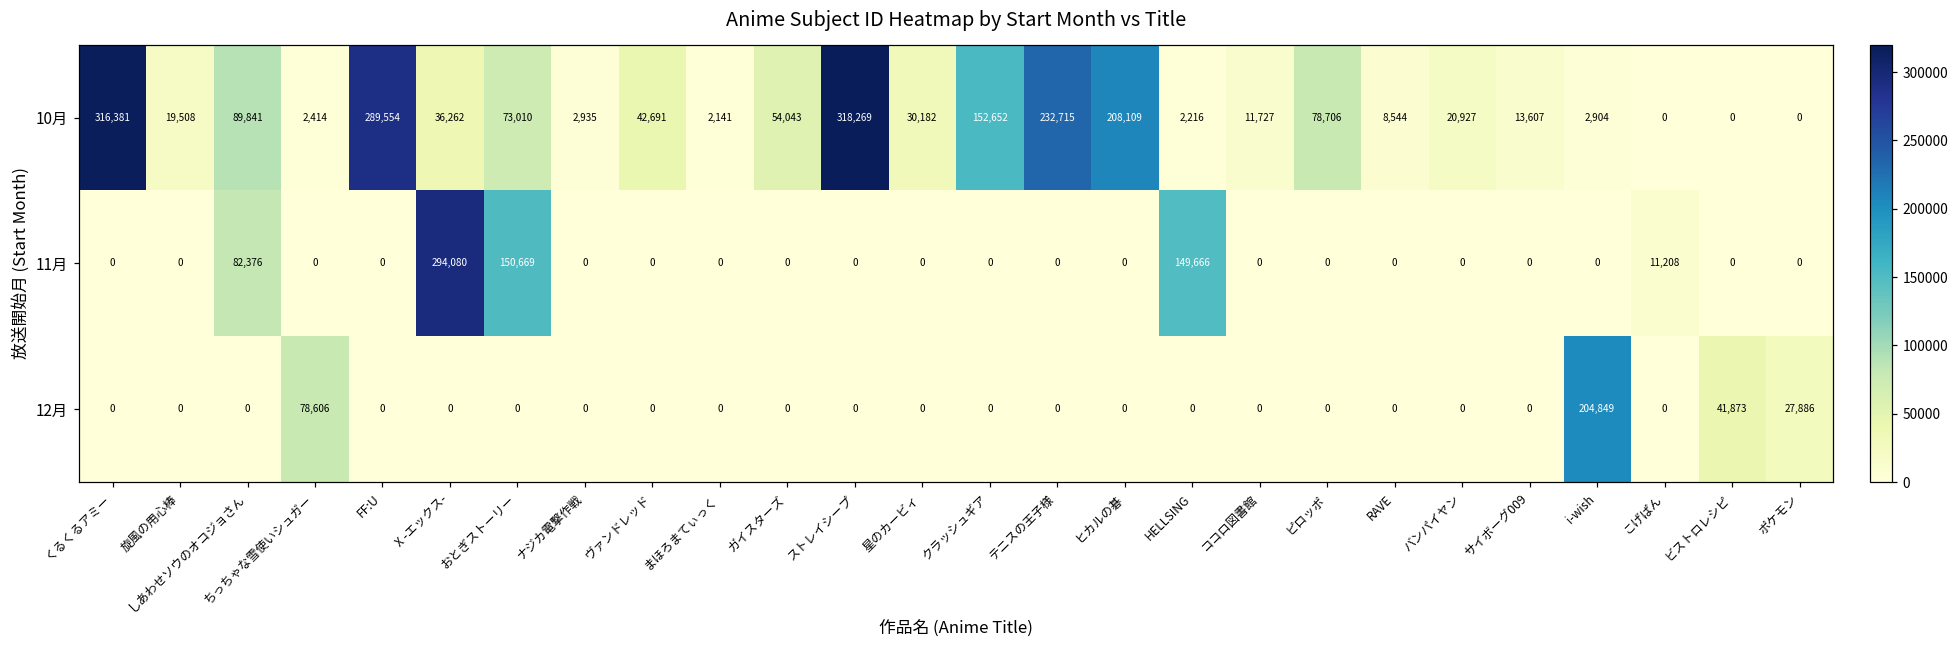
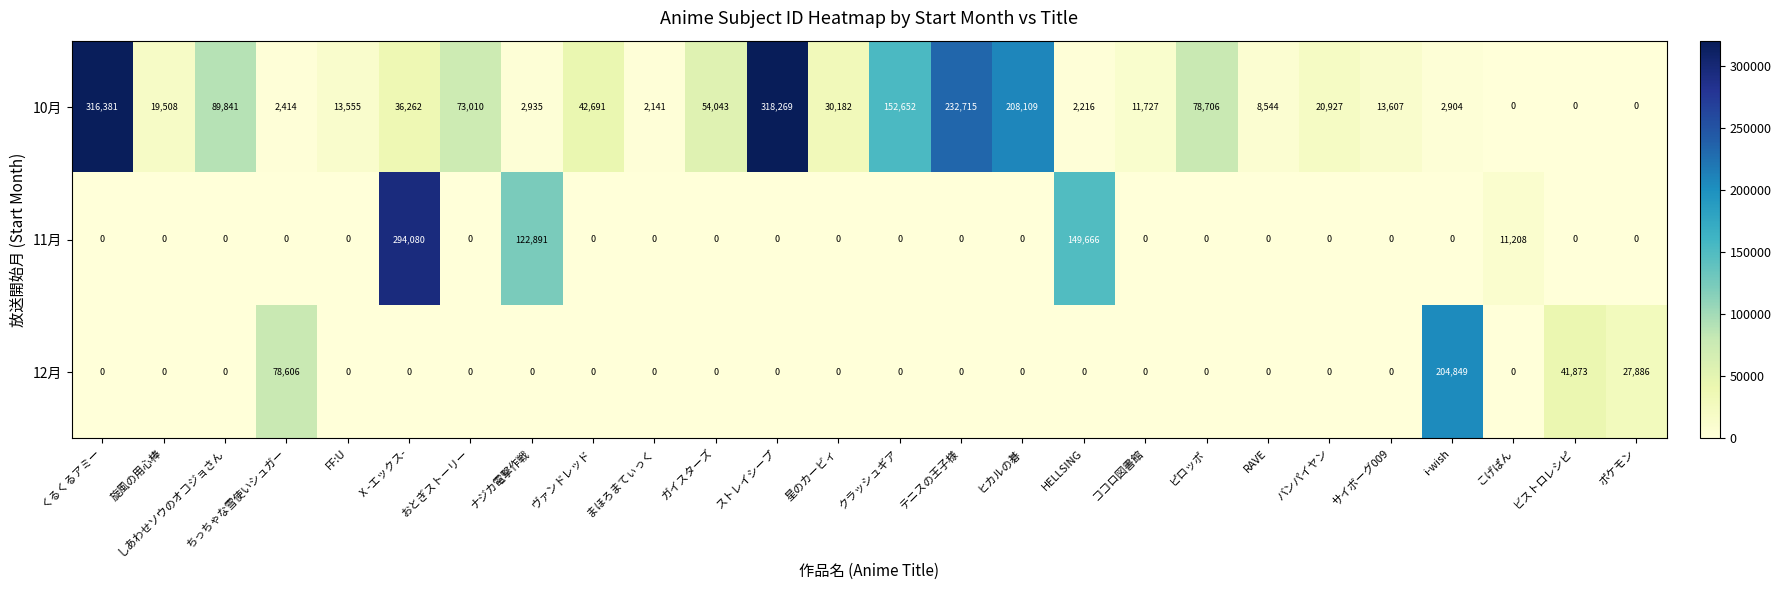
10月, FF:U: 289,554 -> 13,555
11月, しあわせソウのオコジョさん: 82,376 -> 0
11月, おとぎストーリー: 150,669 -> 0
11月, ナジカ電撃作戦: 0 -> 122,891
